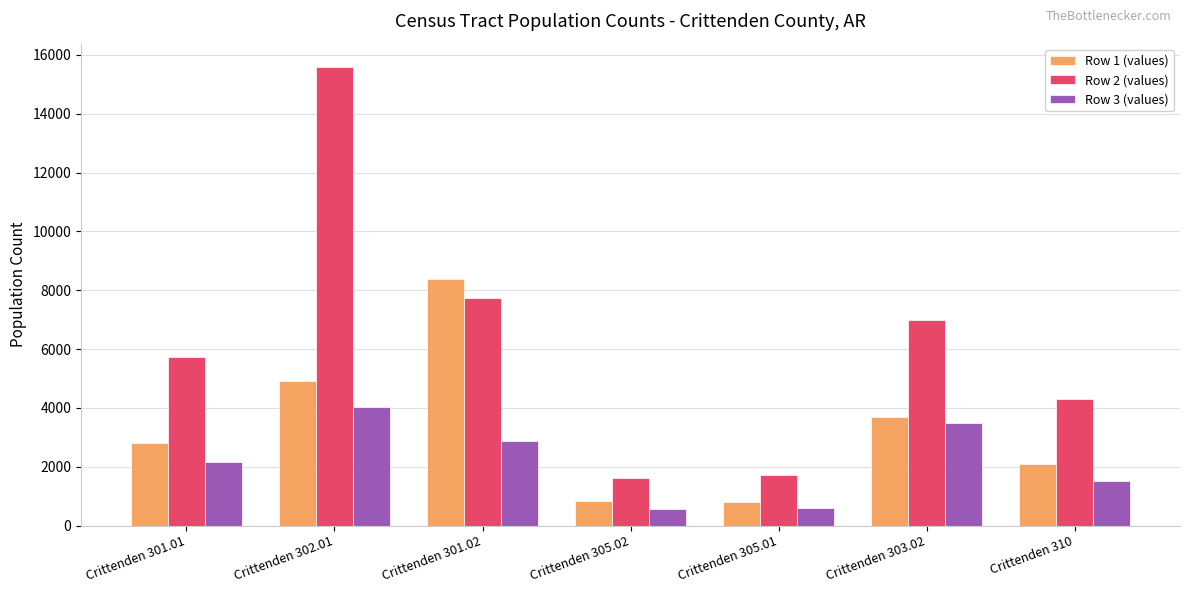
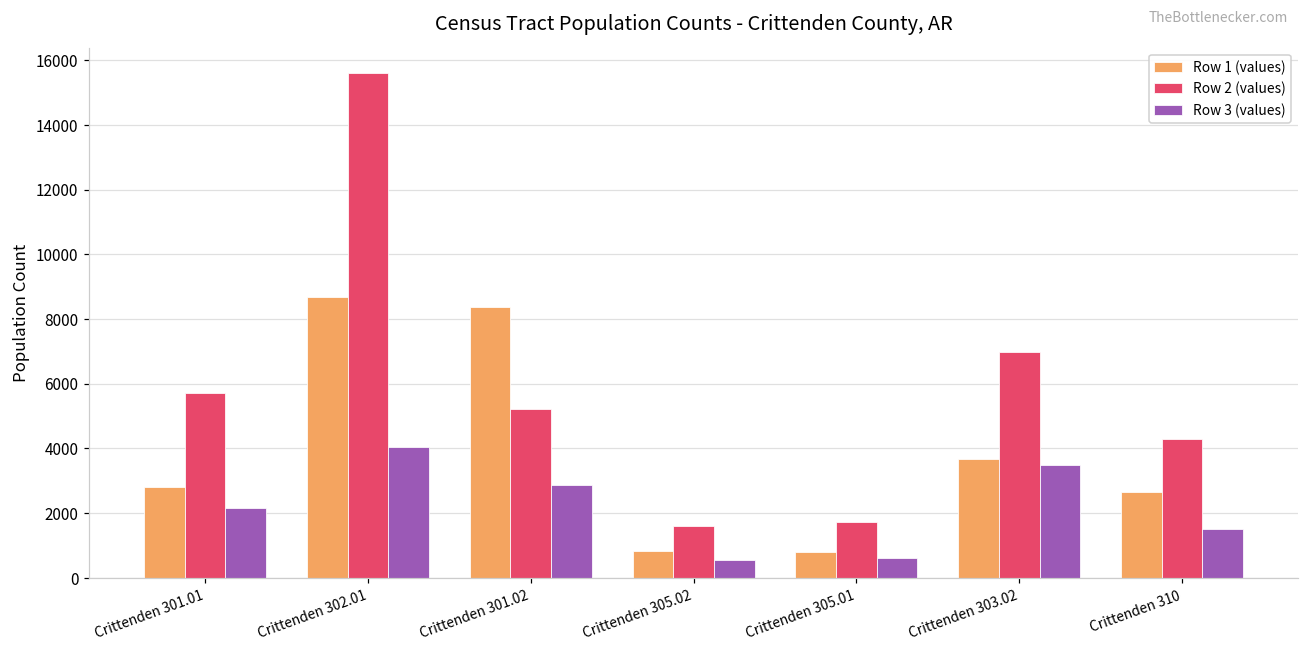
Row 1 (values), Crittenden 302.01: 4900 -> 8700
Row 2 (values), Crittenden 301.02: 7700 -> 5200
Row 1 (values), Crittenden 310: 2100 -> 2700
